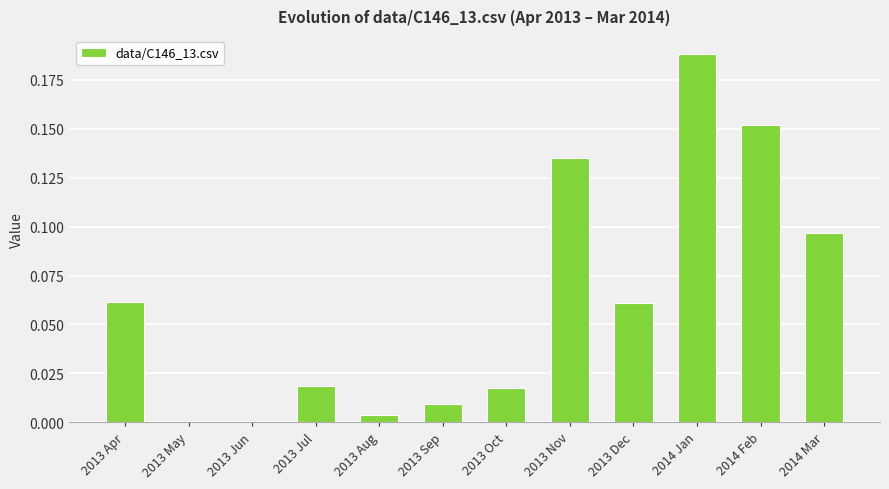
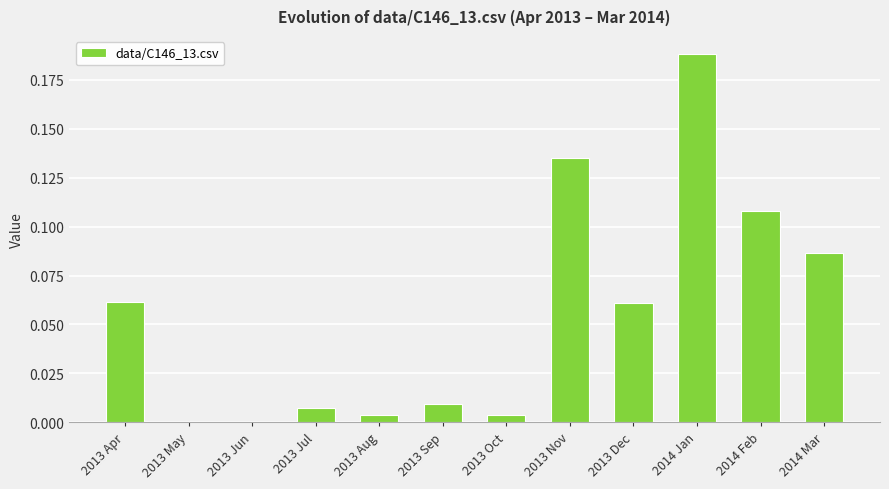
2013 Jul: 0.019 -> 0.008
2013 Oct: 0.018 -> 0.004
2014 Feb: 0.152 -> 0.108
2014 Mar: 0.097 -> 0.087
